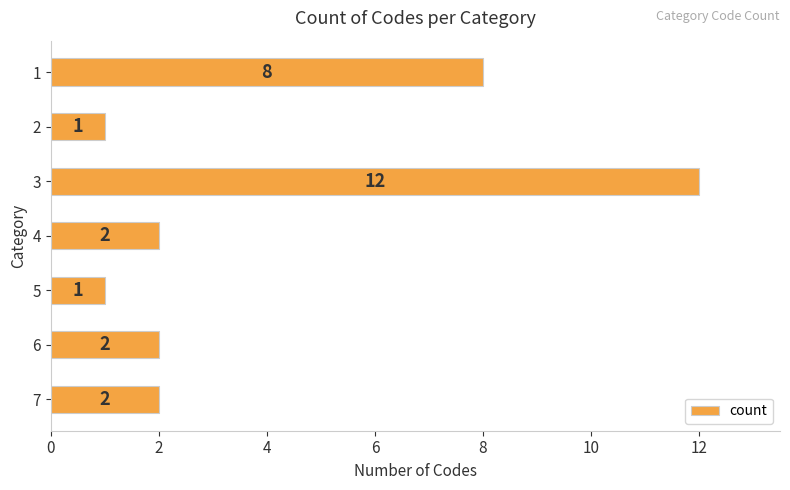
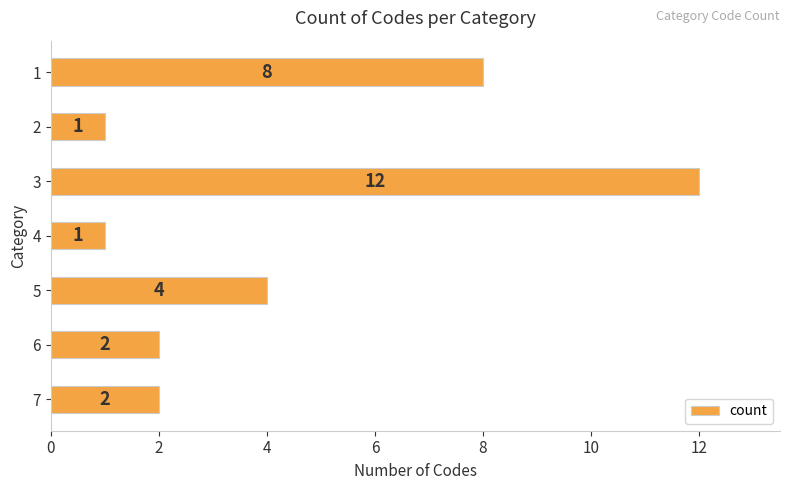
4: 2 -> 1
5: 1 -> 4
